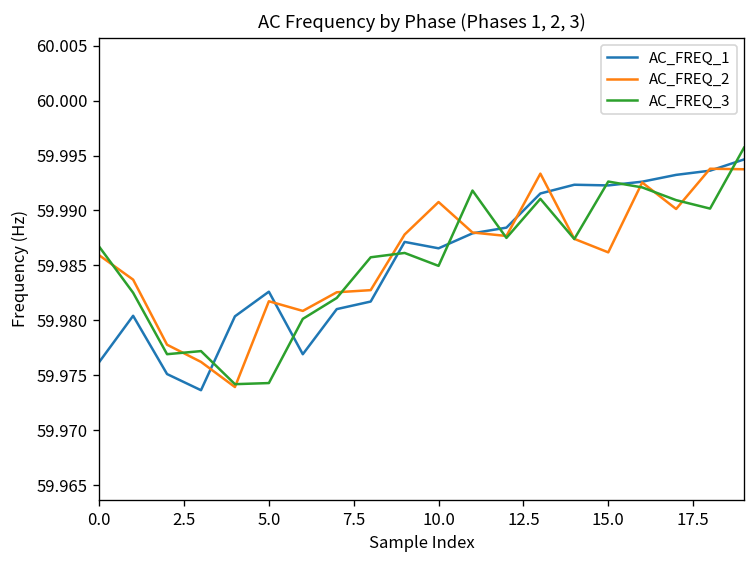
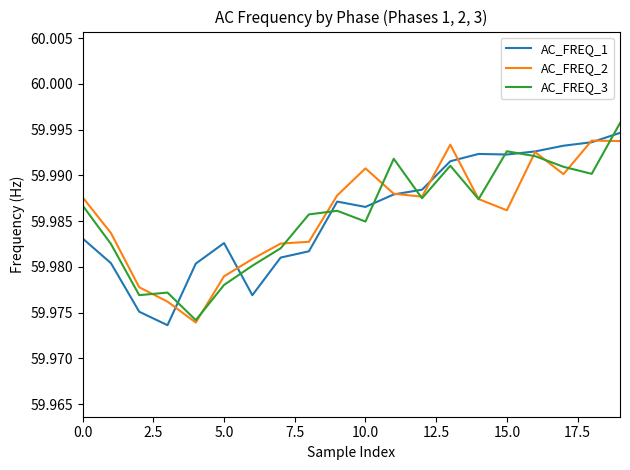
AC_FREQ_1, 0.0: 59.976 -> 59.983
AC_FREQ_2, 0.0: 59.986 -> 59.988
AC_FREQ_2, 5.0: 59.982 -> 59.979
AC_FREQ_3, 5.0: 59.974 -> 59.978
